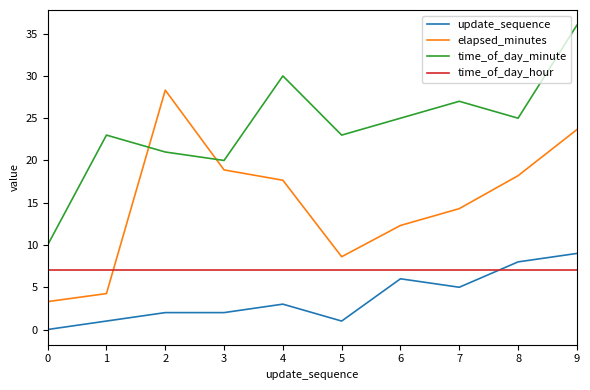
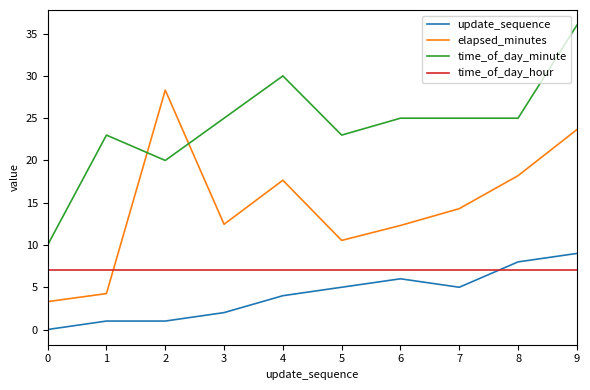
update_sequence, 2: 2 -> 1
time_of_day_minute, 2: 21 -> 20
elapsed_minutes, 3: 19 -> 12
time_of_day_minute, 3: 20 -> 25
update_sequence, 4: 3 -> 4
update_sequence, 5: 1 -> 5
elapsed_minutes, 5: 9 -> 11
time_of_day_minute, 7: 27 -> 25
